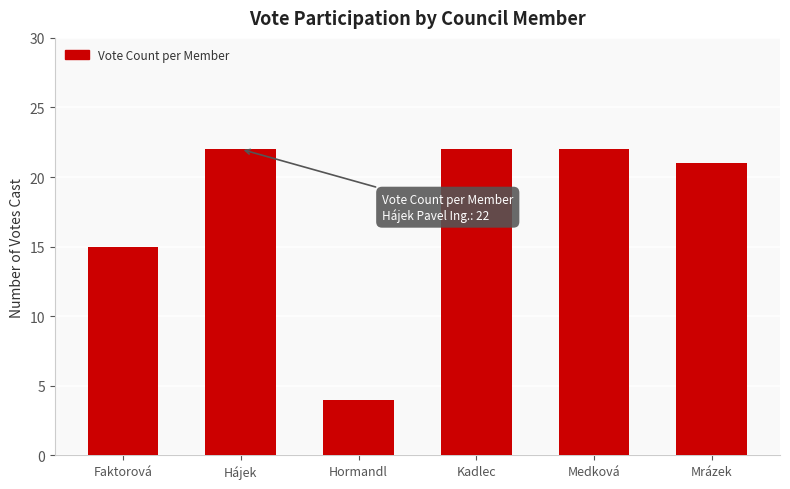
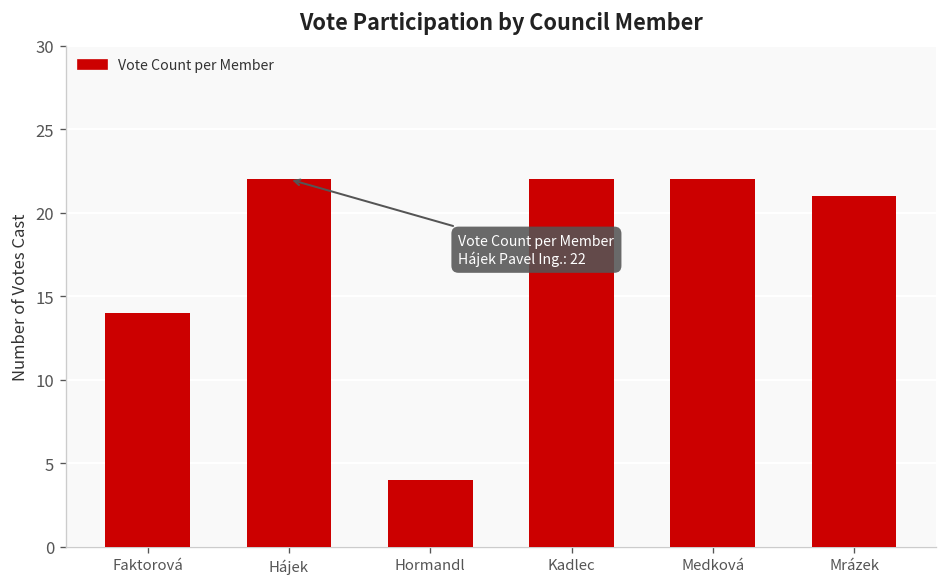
Faktorová: 15 -> 14
